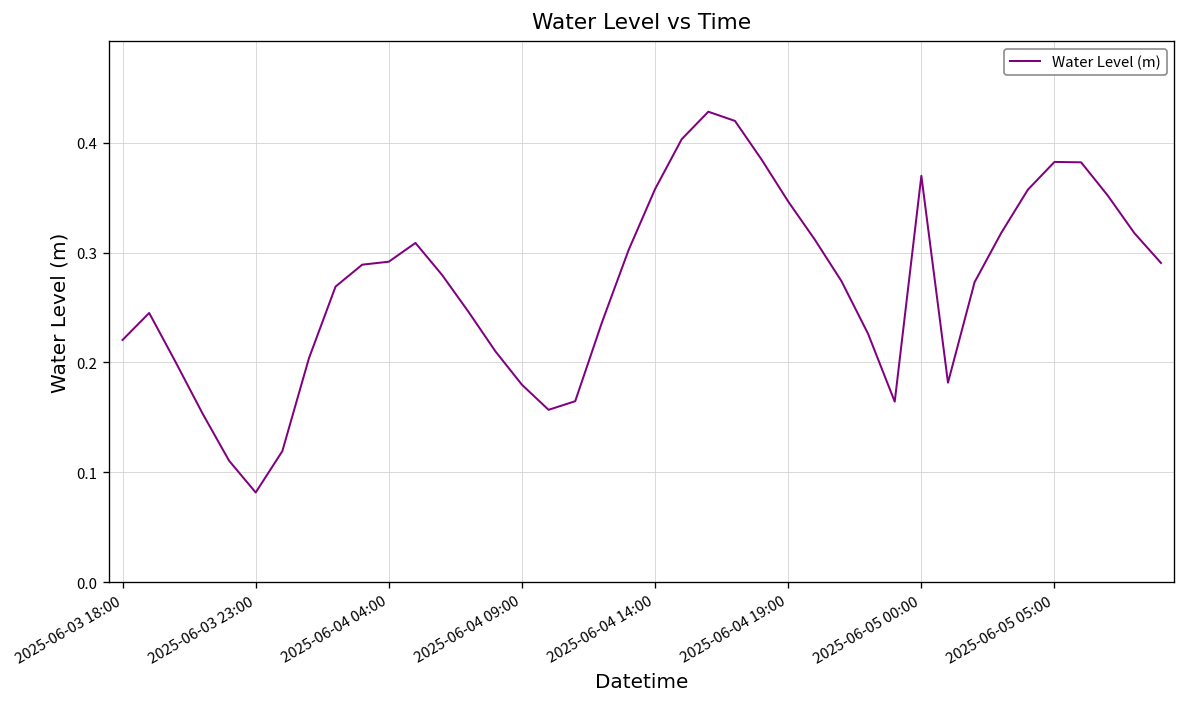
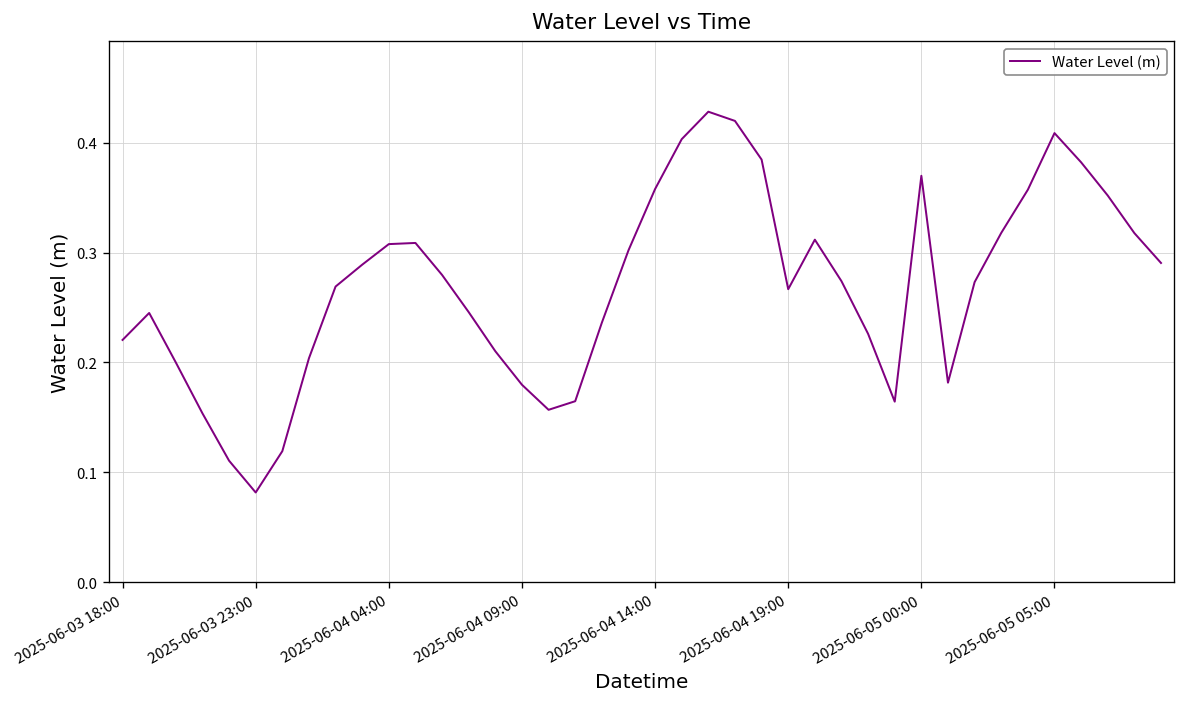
2025-06-04 04:00: 0.29 -> 0.31
2025-06-04 19:00: 0.35 -> 0.27
2025-06-05 05:00: 0.38 -> 0.41
